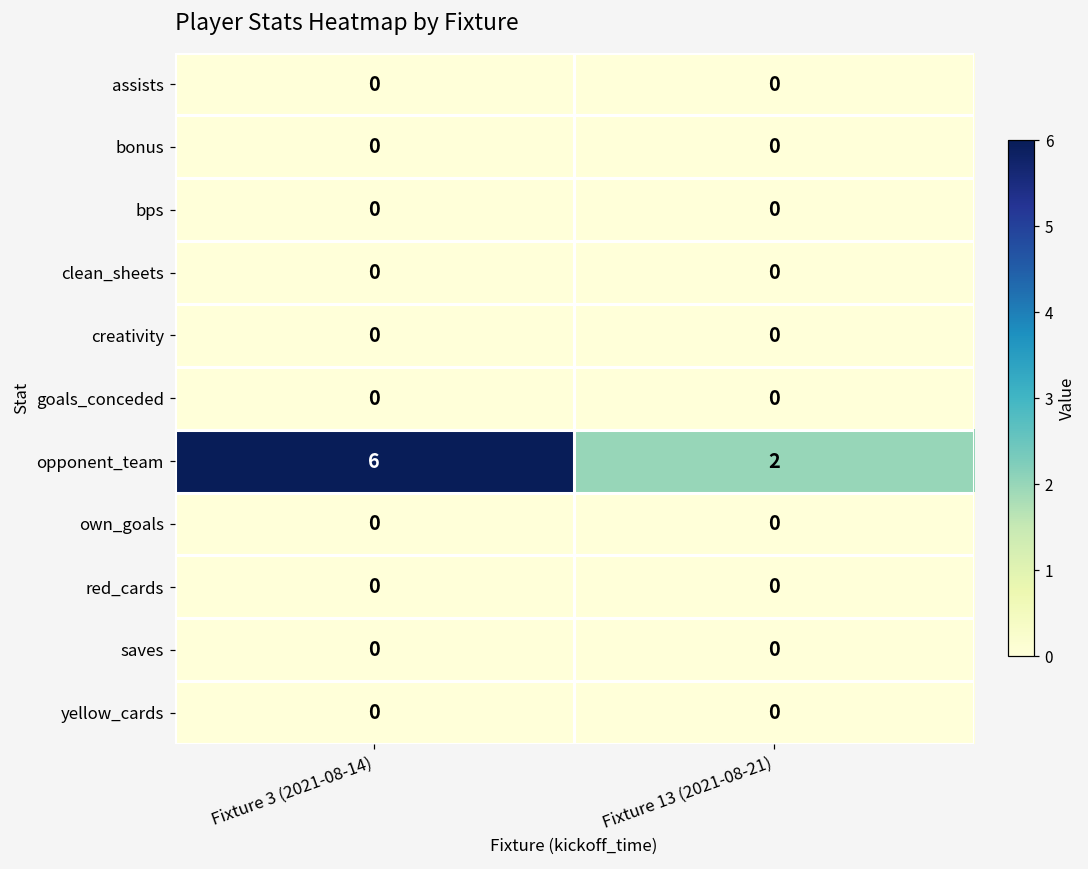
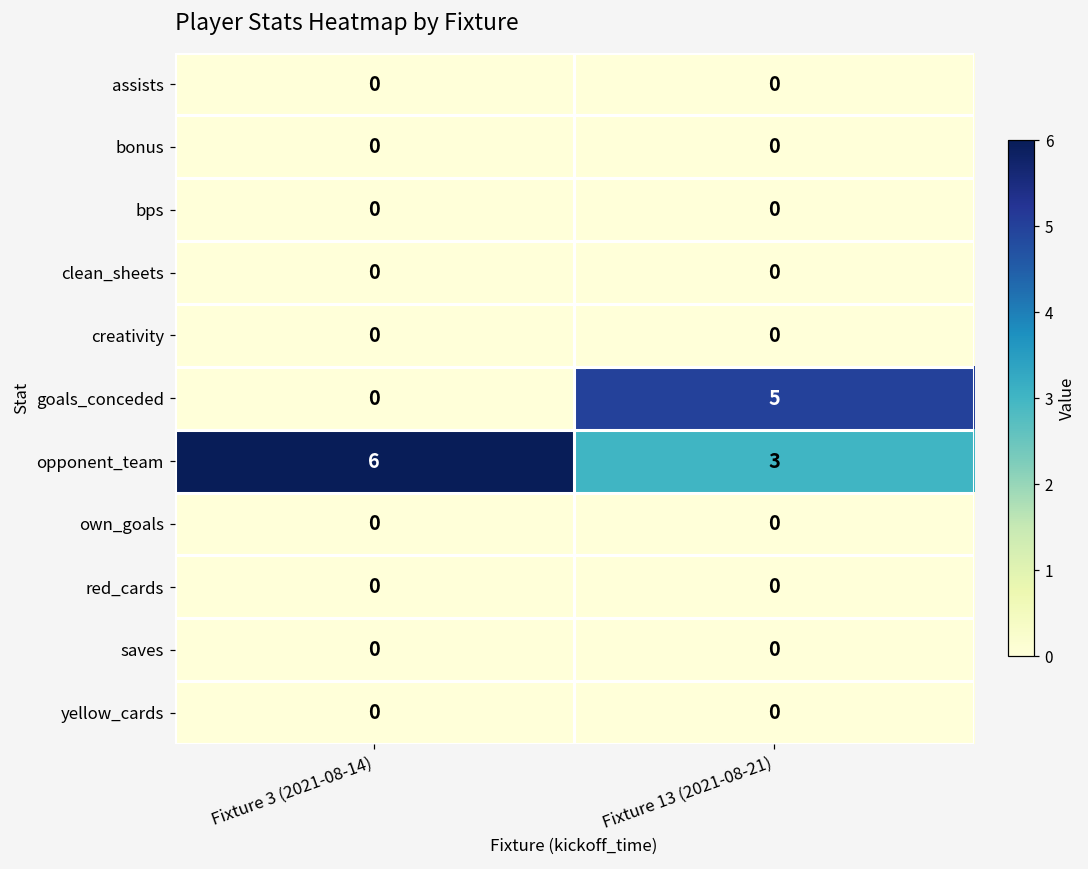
goals_conceded, Fixture 13 (2021-08-21): 0 -> 5
opponent_team, Fixture 13 (2021-08-21): 2 -> 3
